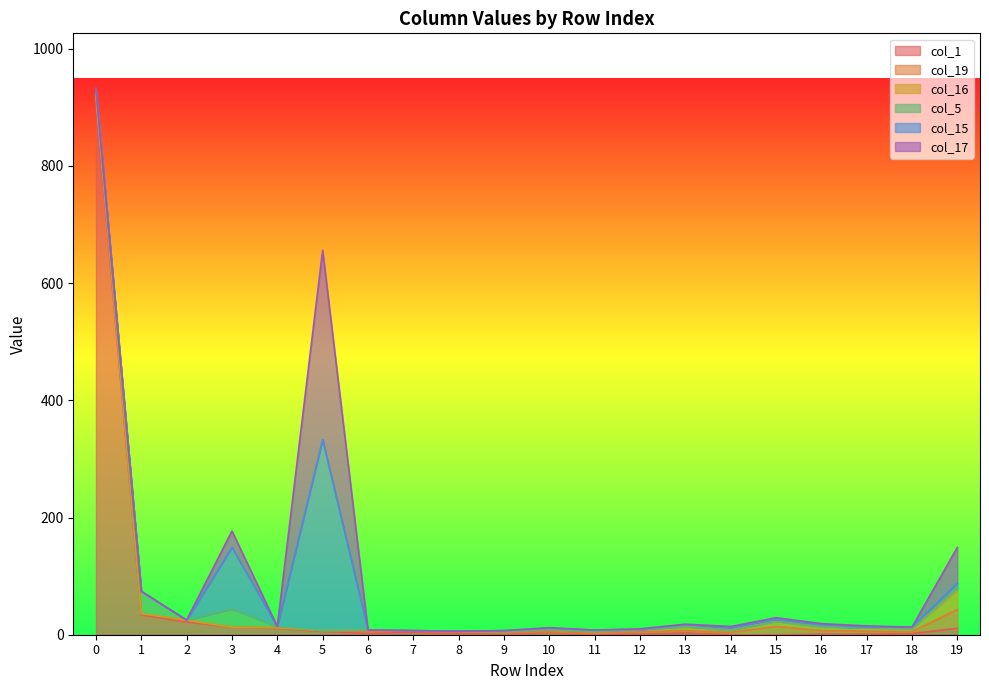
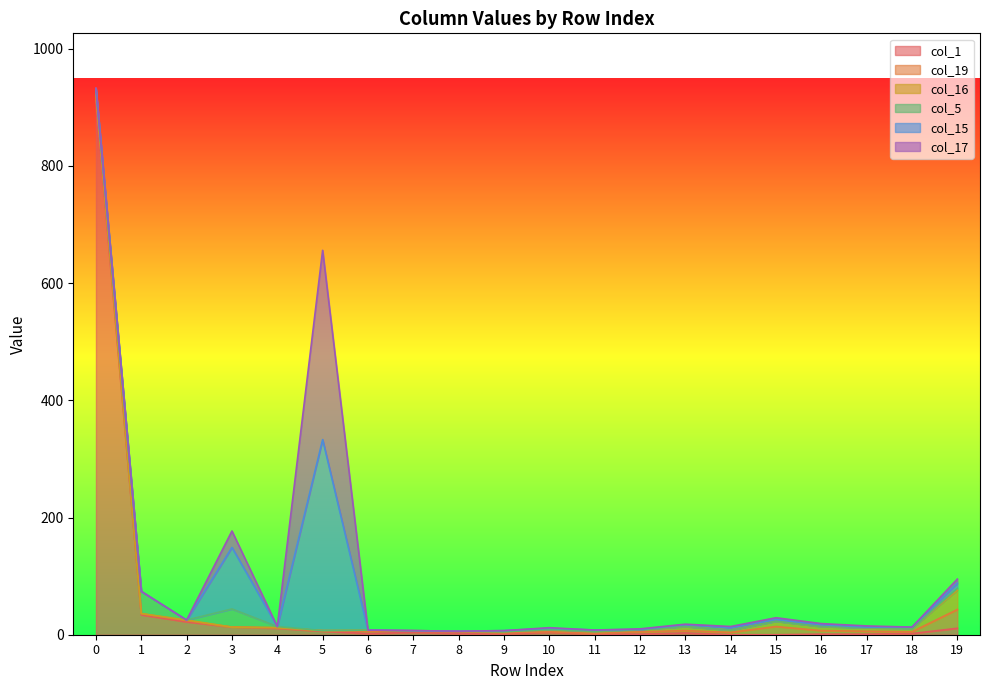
col_17, 19: 60 -> 10
